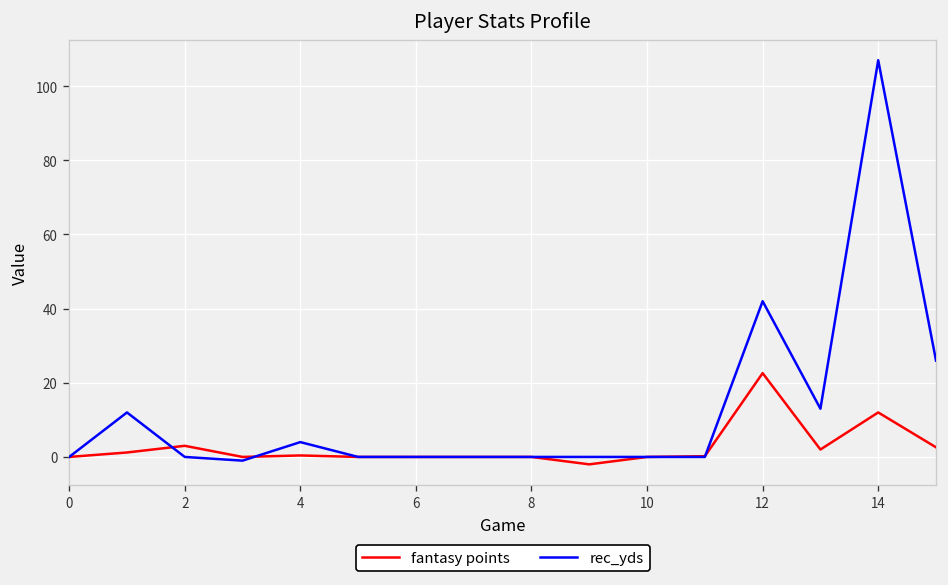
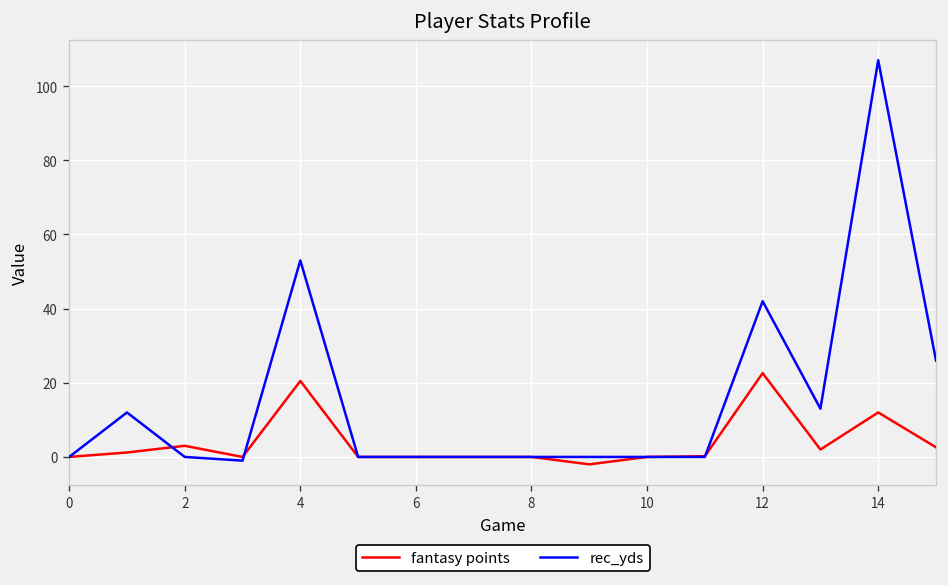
fantasy points, 4: 0 -> 21
rec_yds, 4: 4 -> 53
